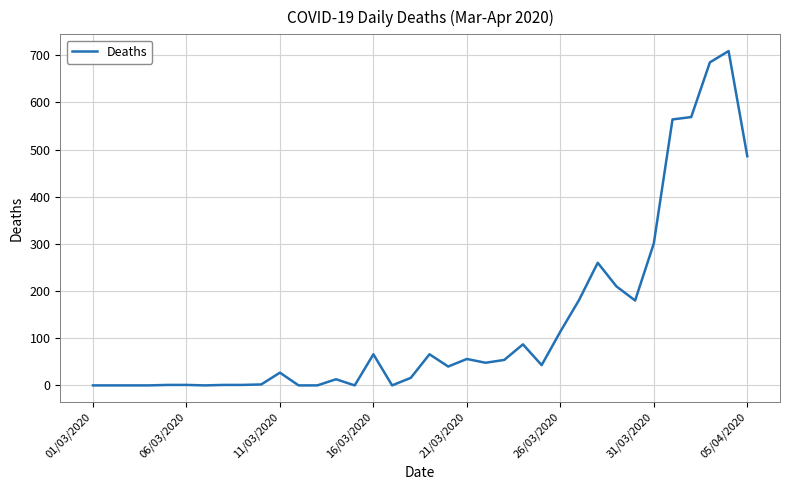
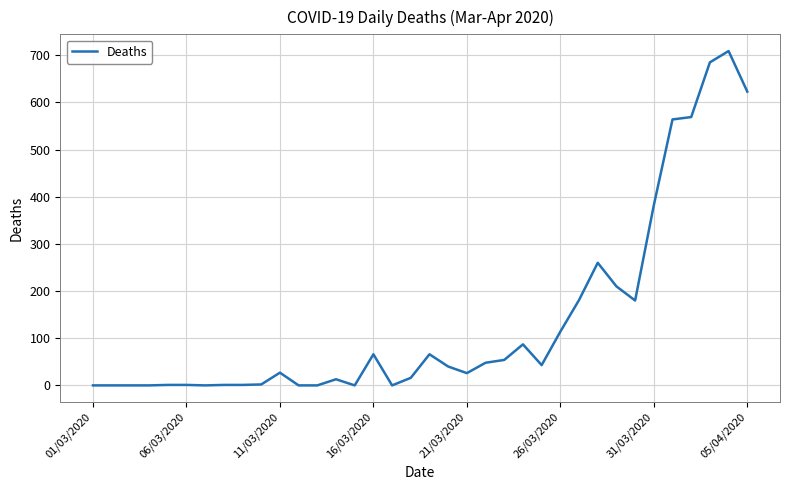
21/03/2020: 60 -> 30
31/03/2020: 300 -> 380
05/04/2020: 490 -> 620
